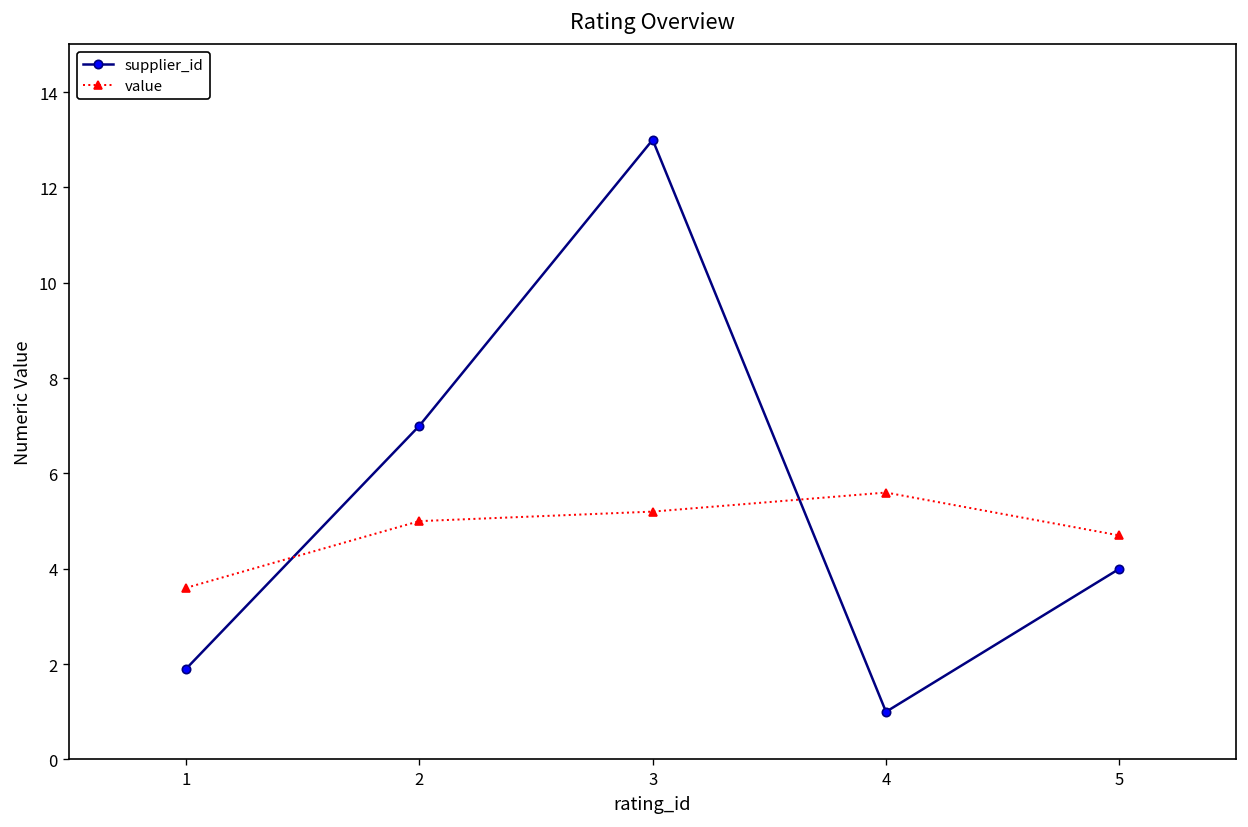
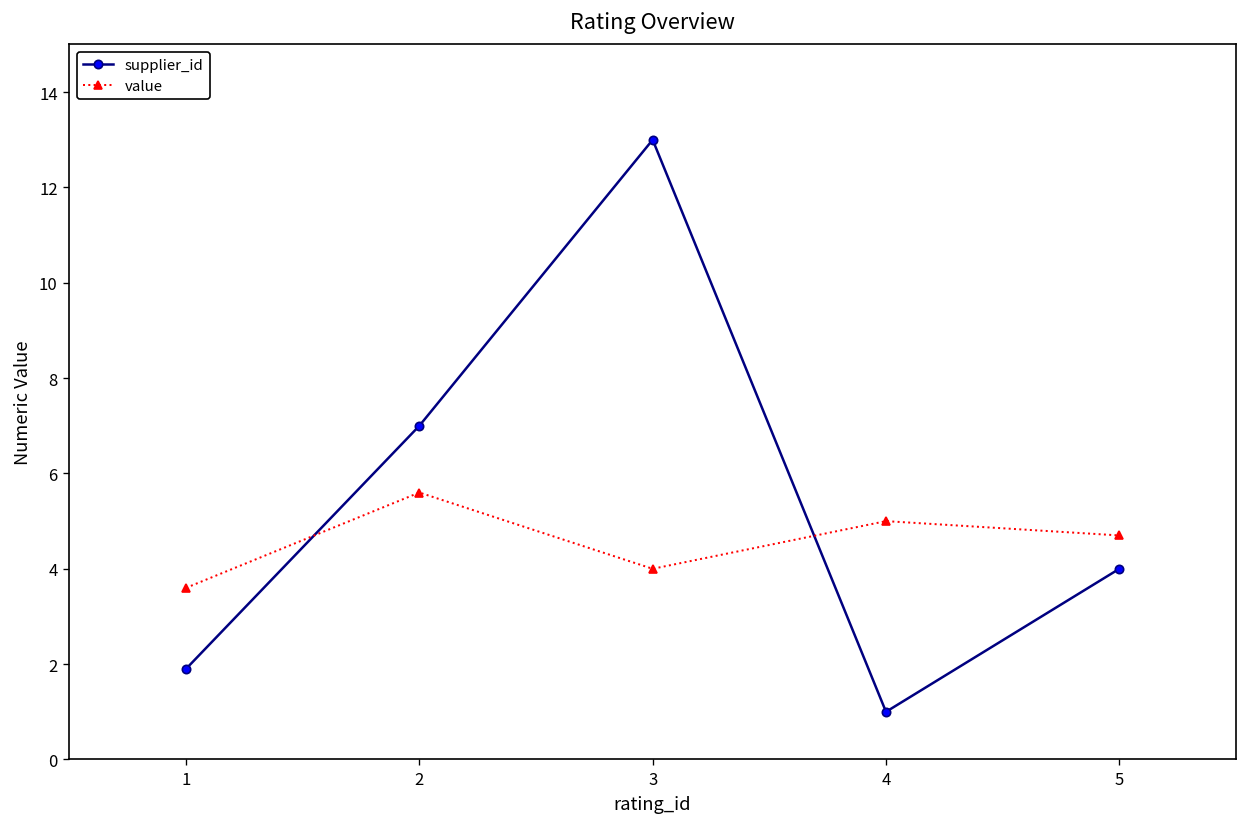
value, 2: 5.0 -> 5.6
value, 3: 5.2 -> 4.0
value, 4: 5.6 -> 5.0
